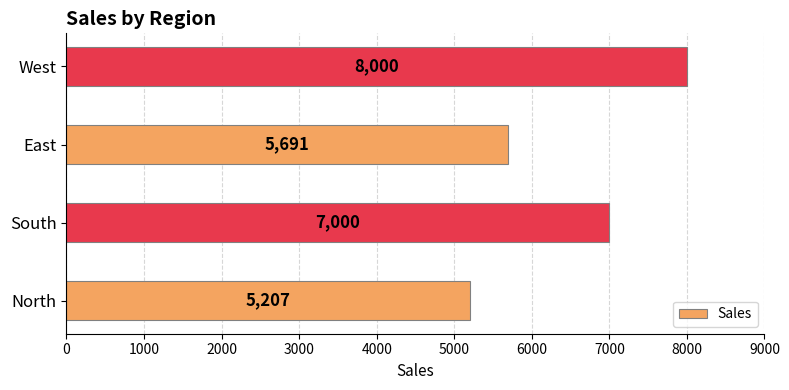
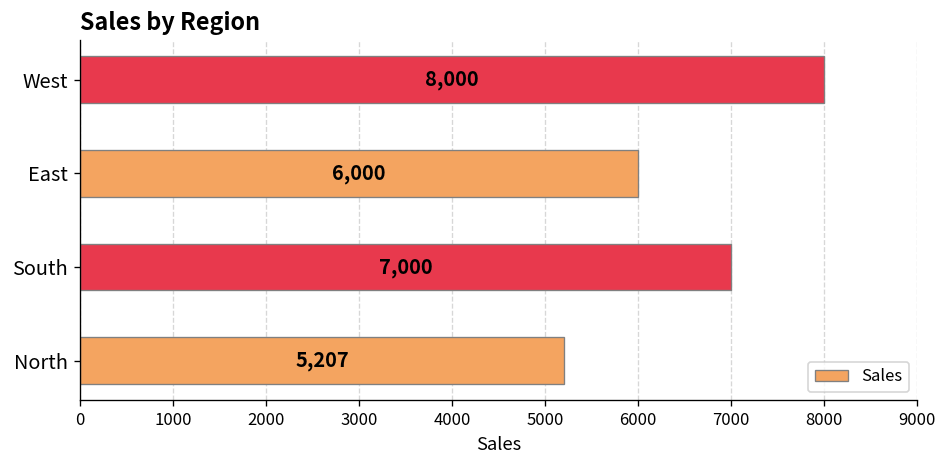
East: 5,691 -> 6,000
